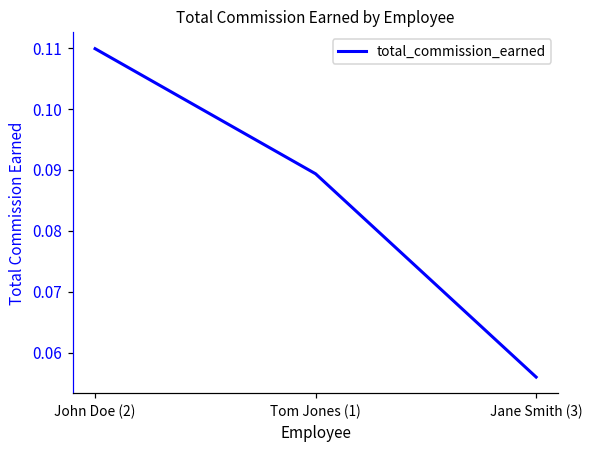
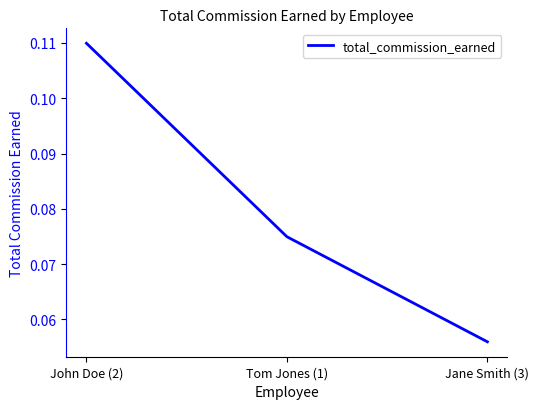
Tom Jones (1): 0.089 -> 0.075
